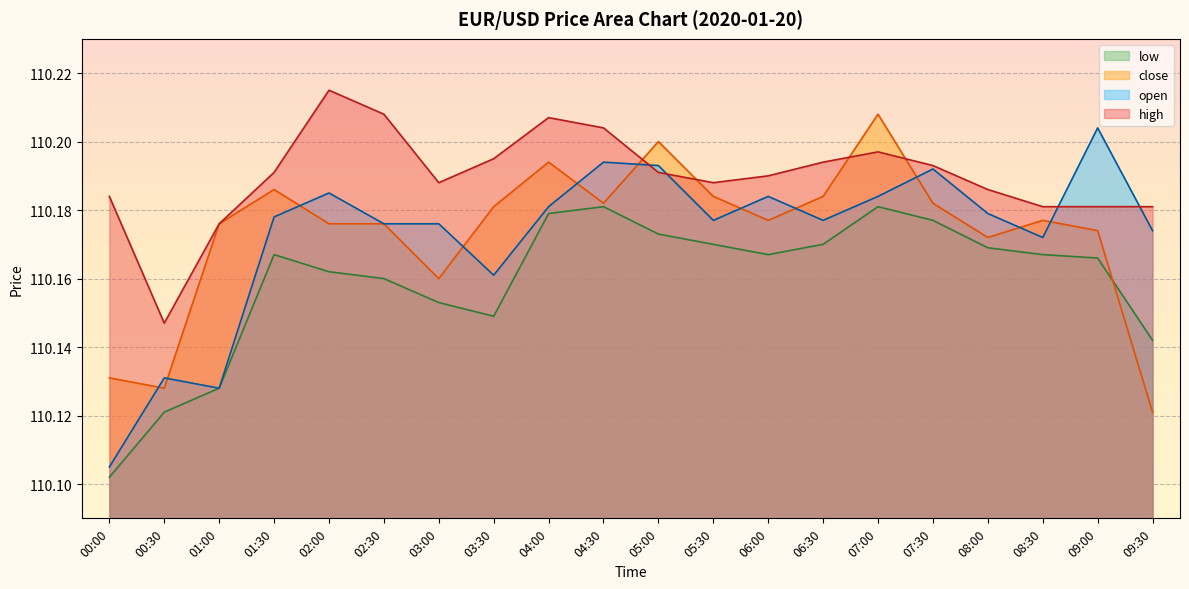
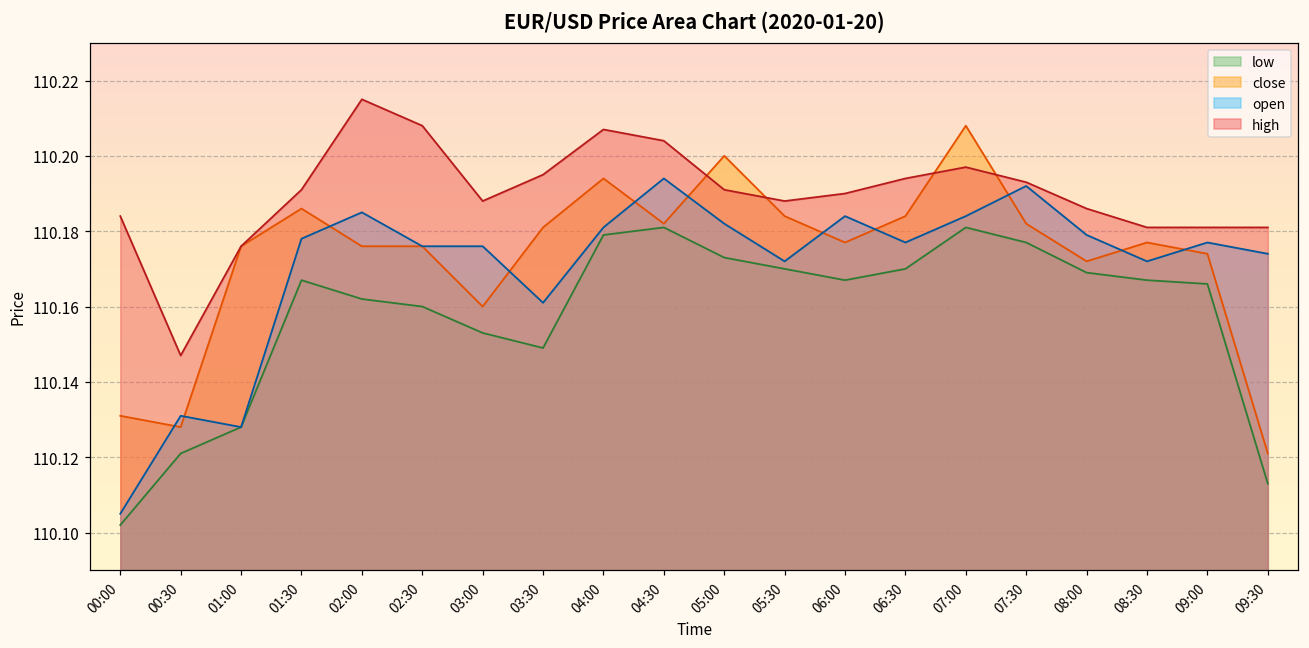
open, 05:00: 110.193 -> 110.182
open, 05:30: 110.177 -> 110.172
open, 09:00: 110.204 -> 110.177
low, 09:30: 110.142 -> 110.113
